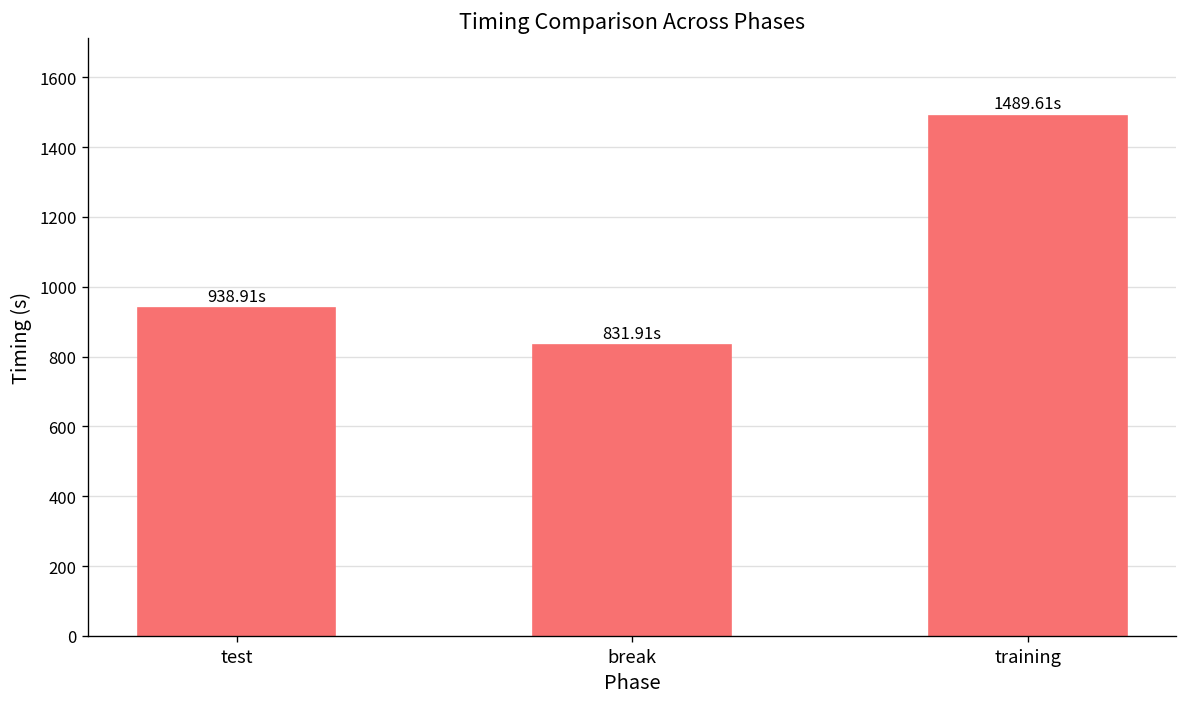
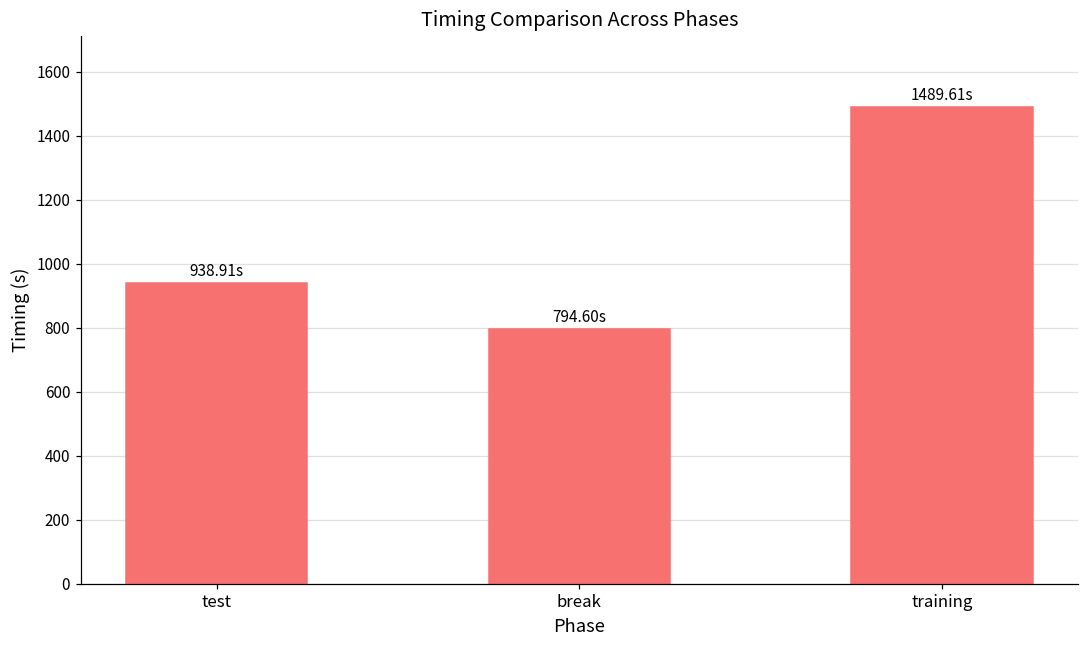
break: 831.91s -> 794.60s
